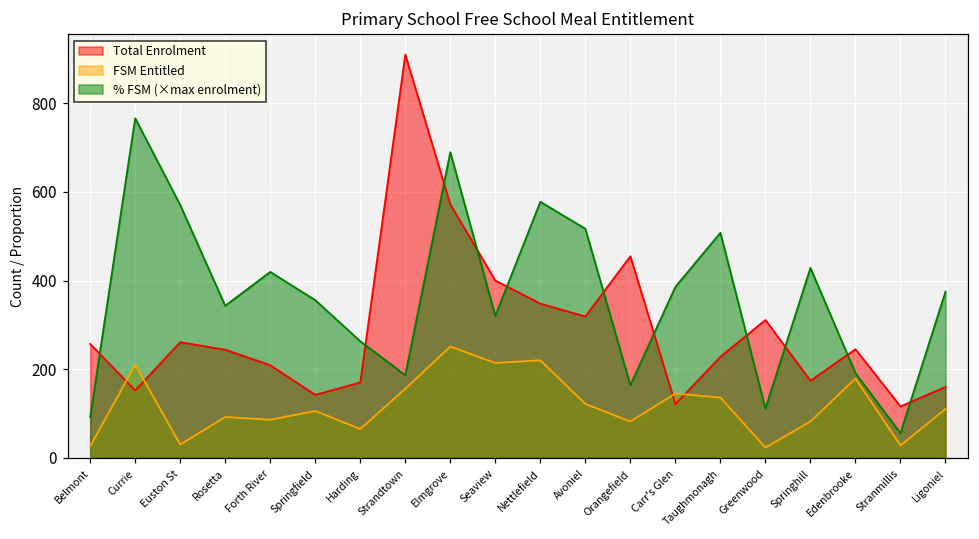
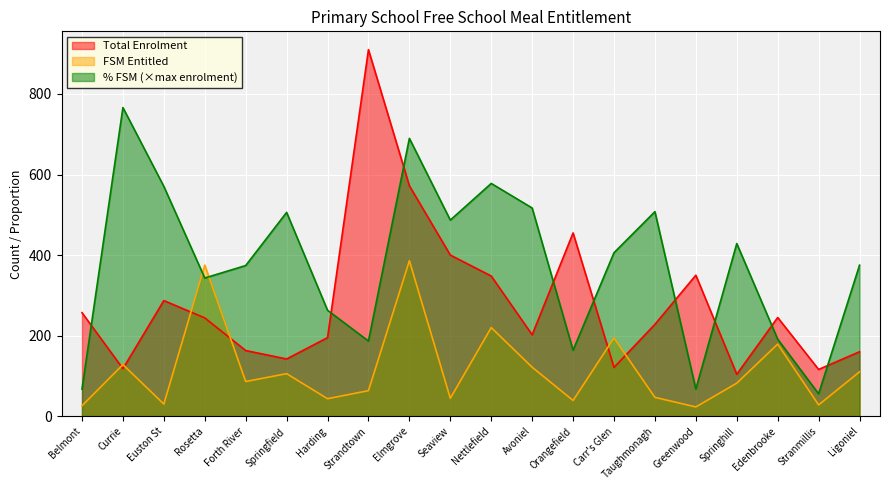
% FSM (×max enrolment), Belmont: 90 -> 70
Total Enrolment, Currie: 150 -> 120
FSM Entitled, Currie: 210 -> 130
Total Enrolment, Euston St: 260 -> 290
FSM Entitled, Rosetta: 90 -> 380
Total Enrolment, Forth River: 210 -> 160
% FSM (×max enrolment), Forth River: 420 -> 370
% FSM (×max enrolment), Springfield: 360 -> 510
Total Enrolment, Harding: 170 -> 200
FSM Entitled, Harding: 70 -> 40
FSM Entitled, Strandtown: 160 -> 60
FSM Entitled, Elmgrove: 250 -> 390
FSM Entitled, Seaview: 210 -> 40
% FSM (×max enrolment), Seaview: 320 -> 490
Total Enrolment, Avoniel: 320 -> 200
FSM Entitled, Orangefield: 80 -> 40
FSM Entitled, Carr's Glen: 150 -> 190
% FSM (×max enrolment), Carr's Glen: 390 -> 410
FSM Entitled, Taughmonagh: 140 -> 50
Total Enrolment, Greenwood: 310 -> 350
% FSM (×max enrolment), Greenwood: 110 -> 70
Total Enrolment, Springhill: 170 -> 100
